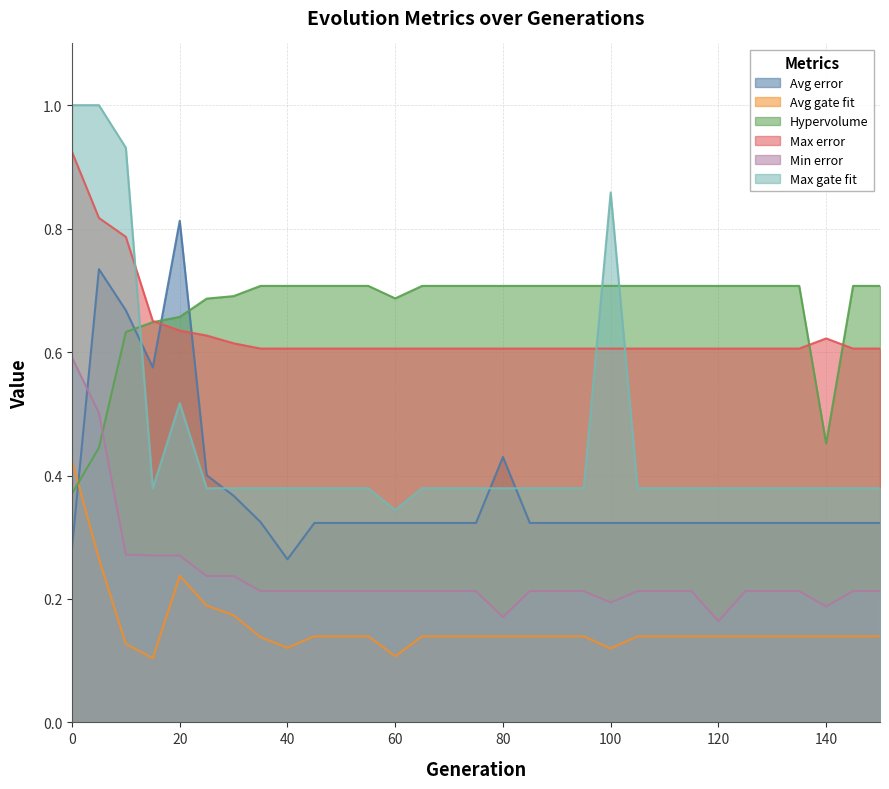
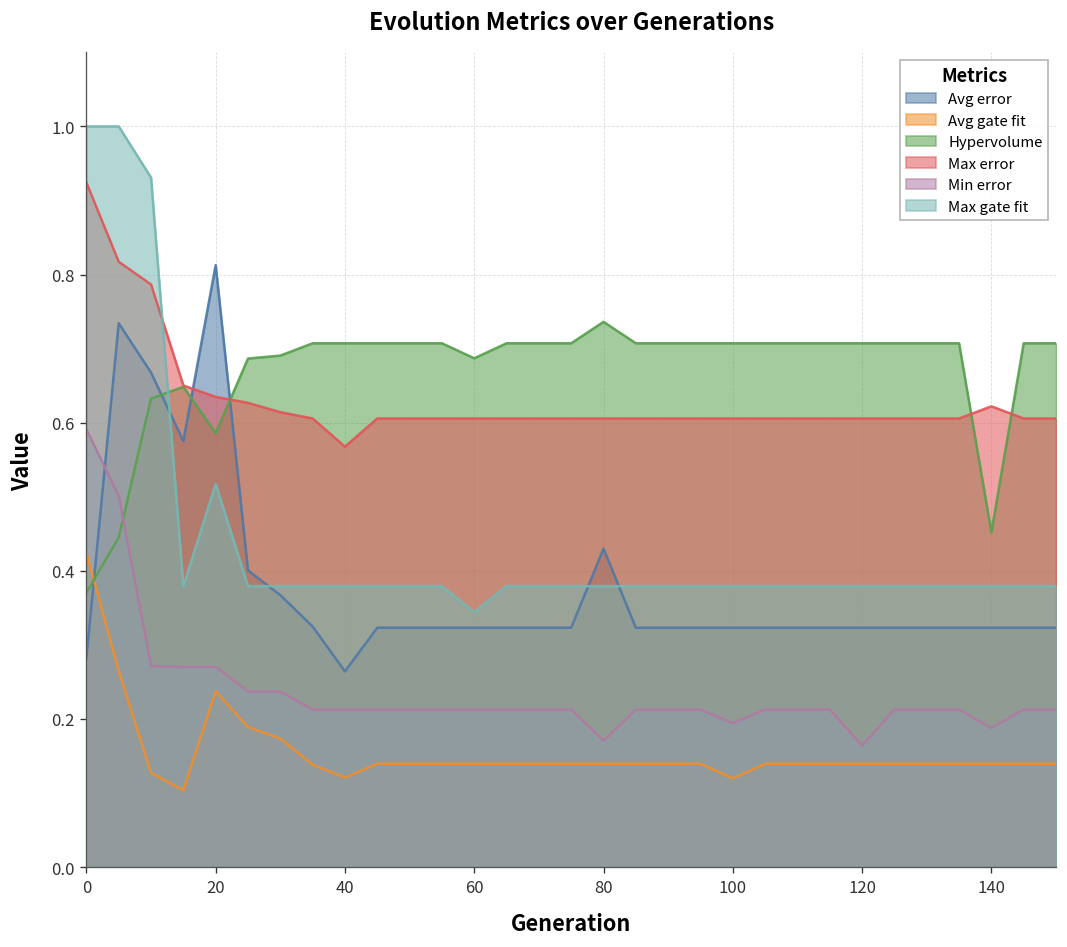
Hypervolume, 20: 0.66 -> 0.59
Max error, 40: 0.61 -> 0.57
Avg gate fit, 60: 0.11 -> 0.14
Hypervolume, 80: 0.71 -> 0.74
Max gate fit, 100: 0.86 -> 0.38
